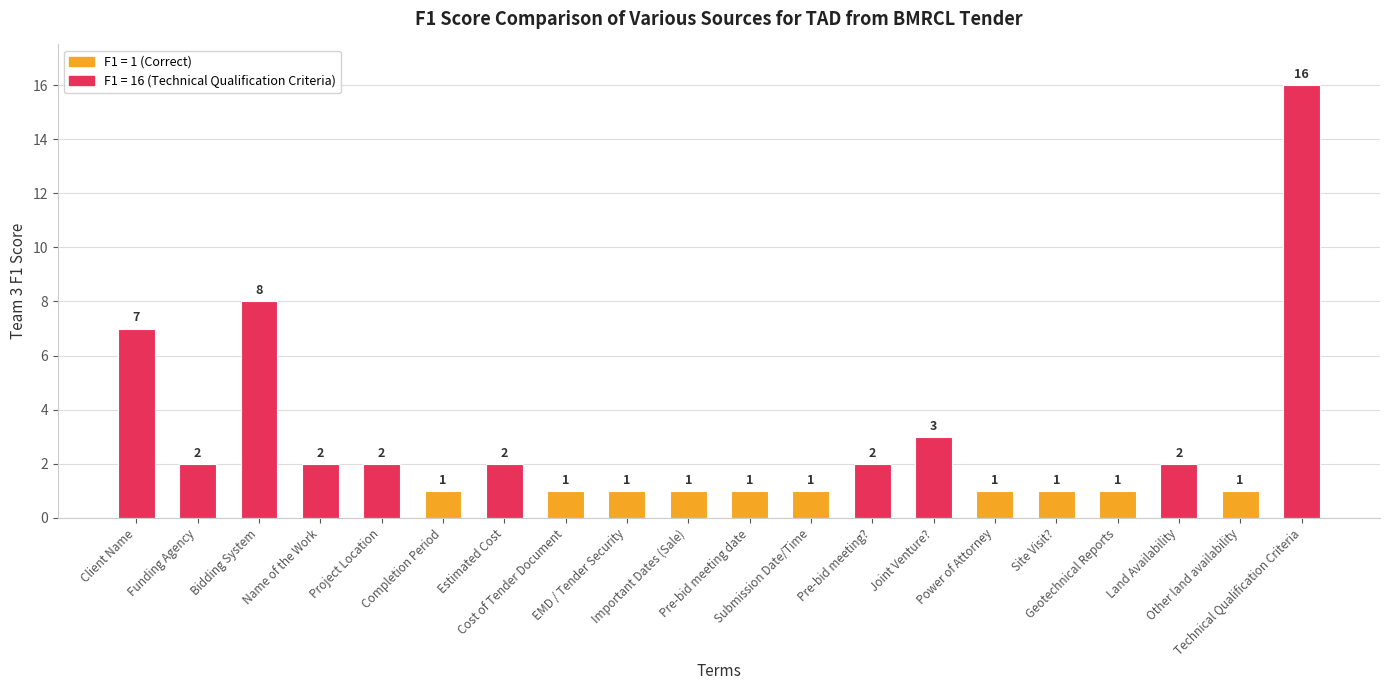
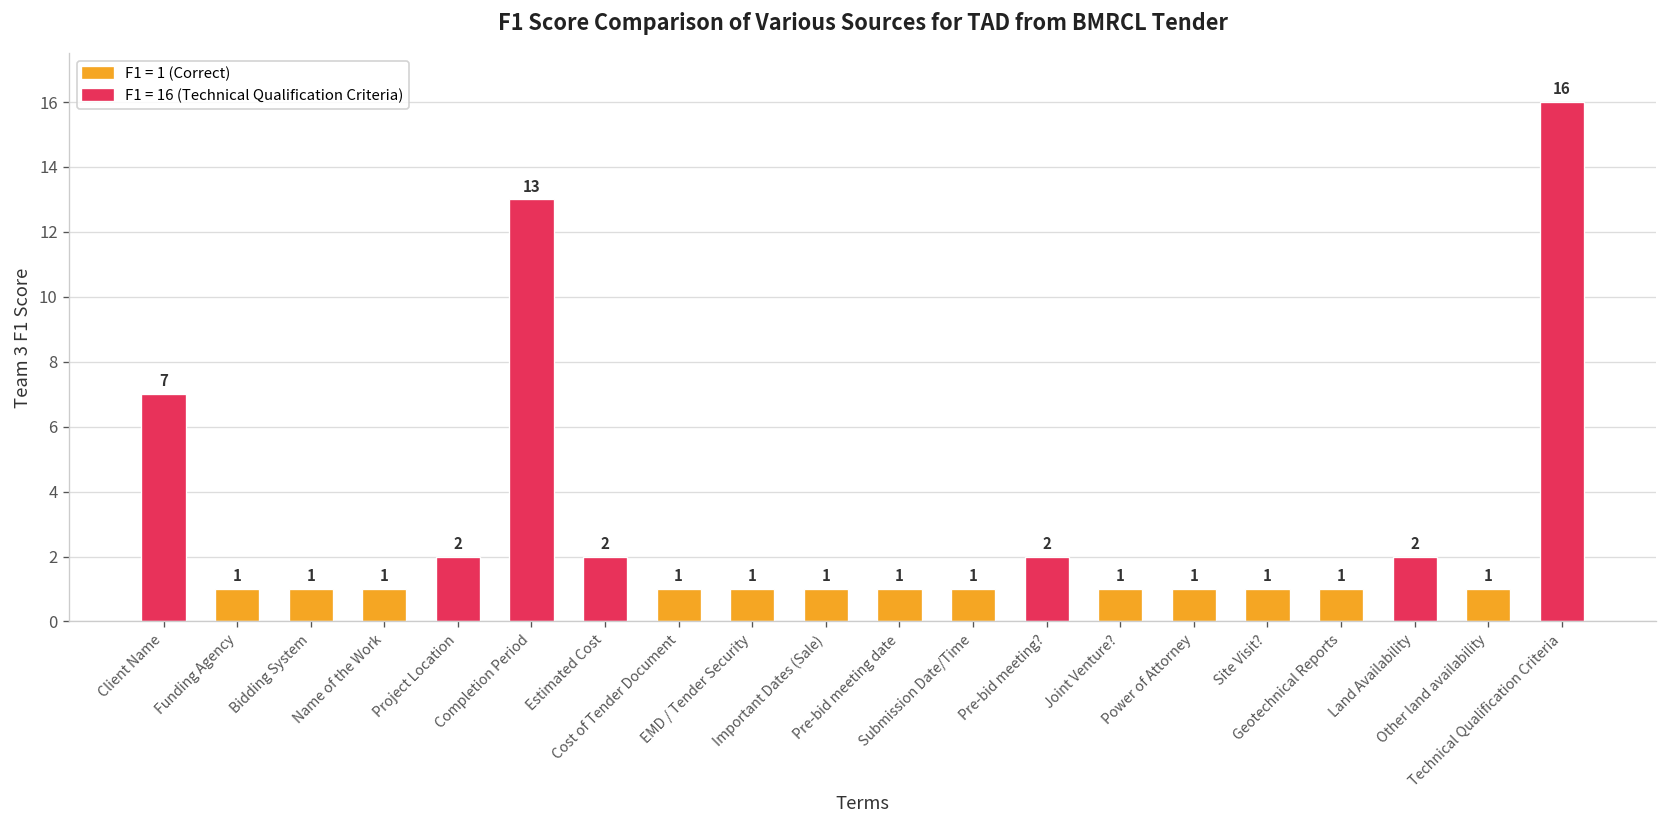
Funding Agency: 2 -> 1
Bidding System: 8 -> 1
Name of the Work: 2 -> 1
Completion Period: 1 -> 13
Joint Venture?: 3 -> 1
